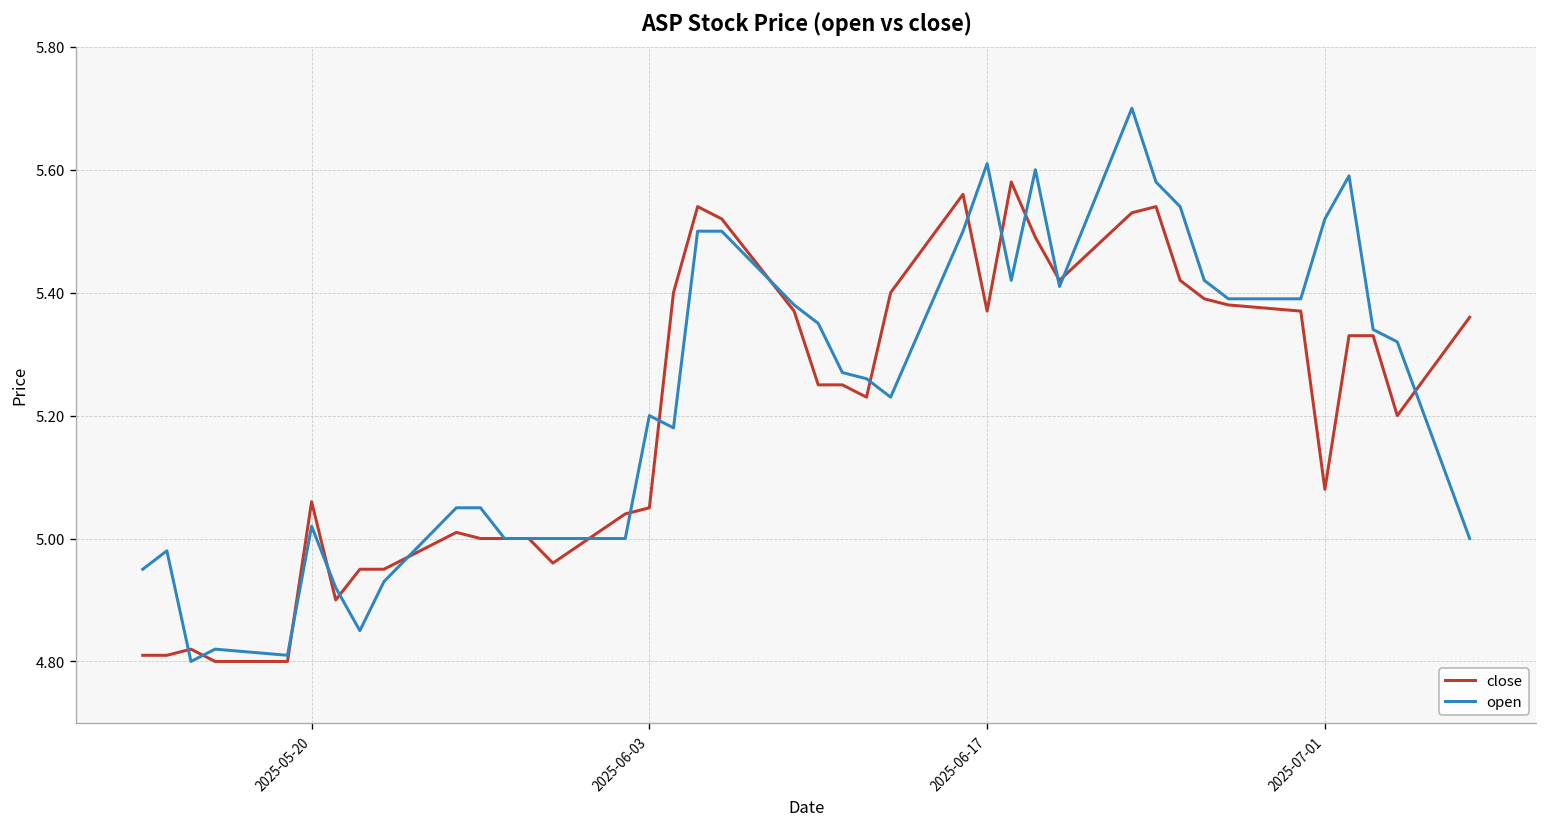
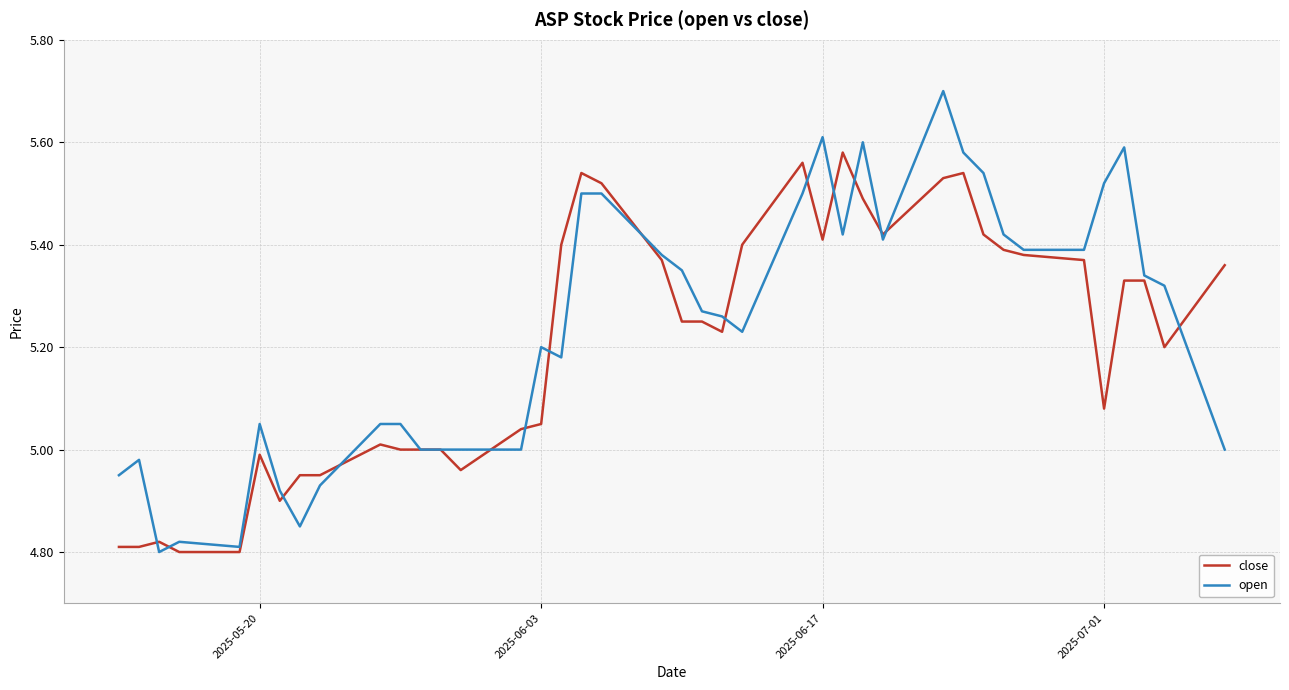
close, 2025-05-20: 5.06 -> 4.99
open, 2025-05-20: 5.02 -> 5.05
close, 2025-06-17: 5.37 -> 5.41
